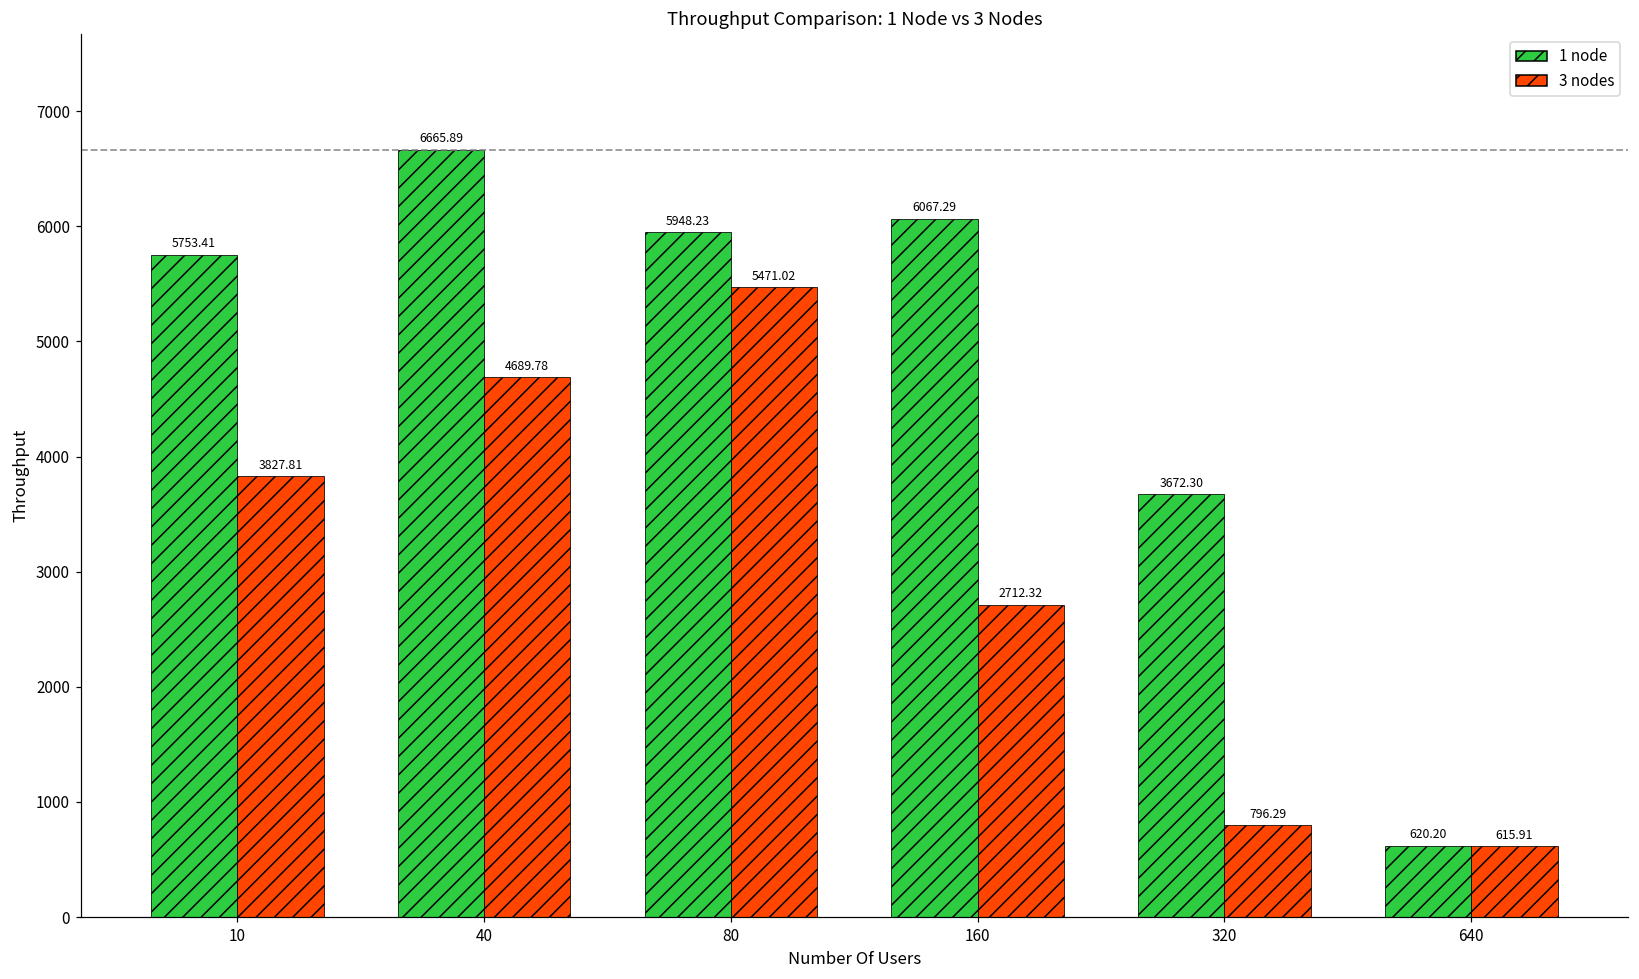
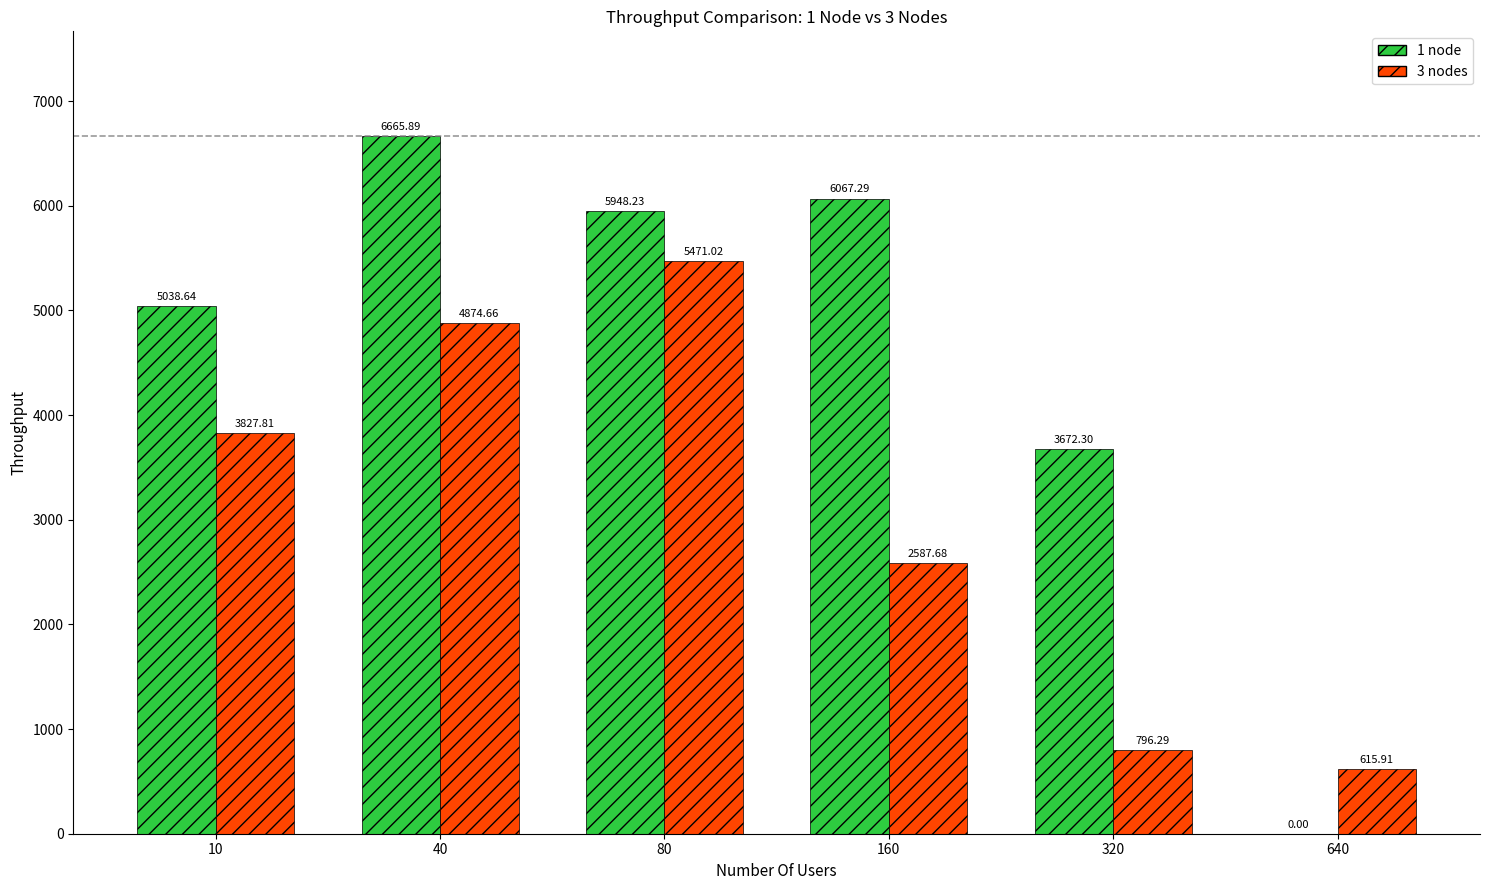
1 node, 10: 5753.41 -> 5038.64
3 nodes, 40: 4689.78 -> 4874.66
3 nodes, 160: 2712.32 -> 2587.68
1 node, 640: 620.20 -> 0.00
